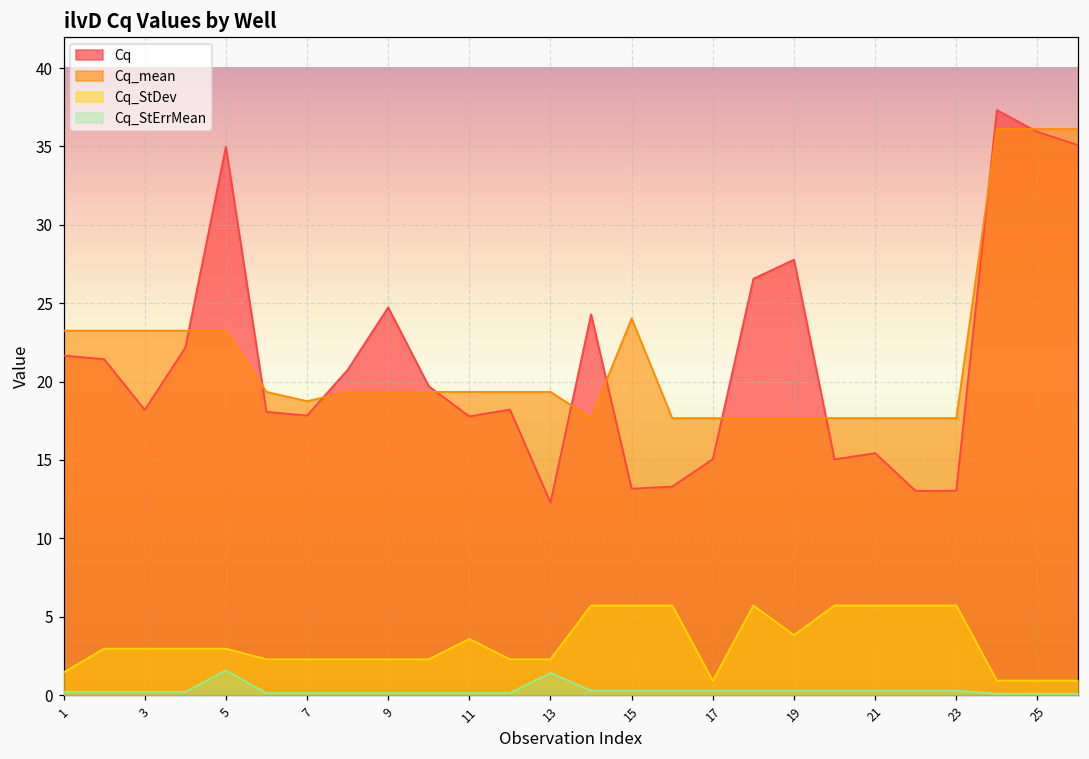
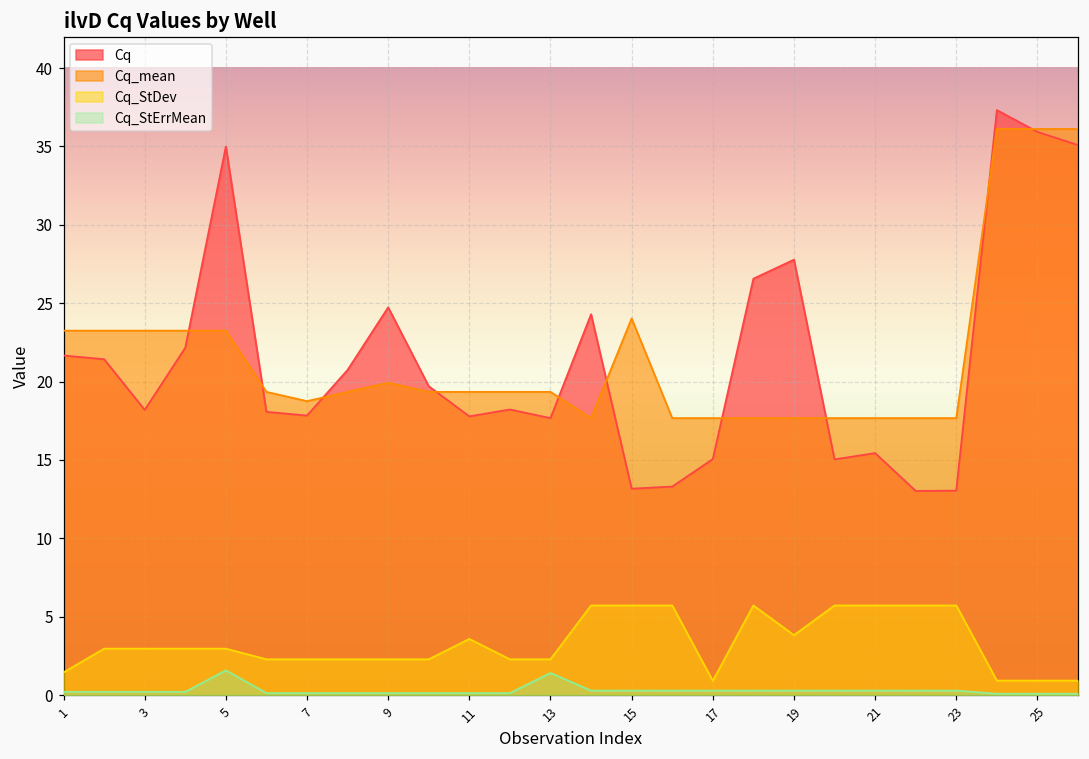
Cq_mean, 9: 19.3 -> 19.9
Cq, 13: 12.3 -> 17.7
